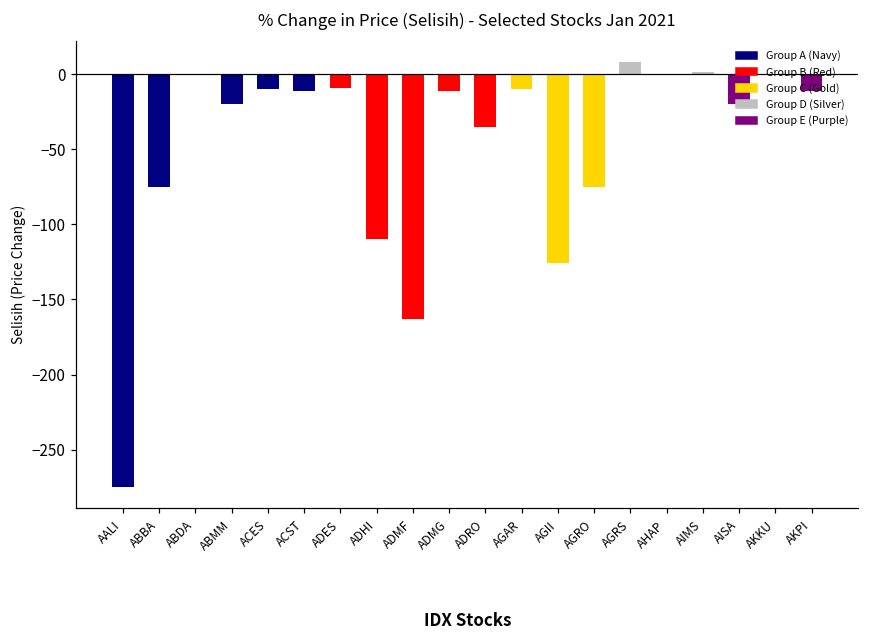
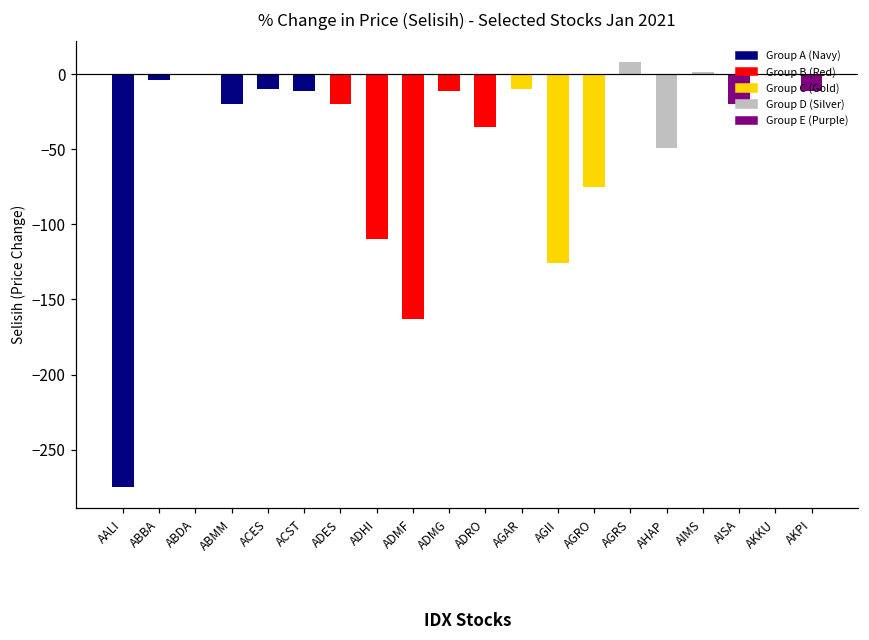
ABBA: -75 -> -4
ADES: -9 -> -20
AHAP: -1 -> -49
